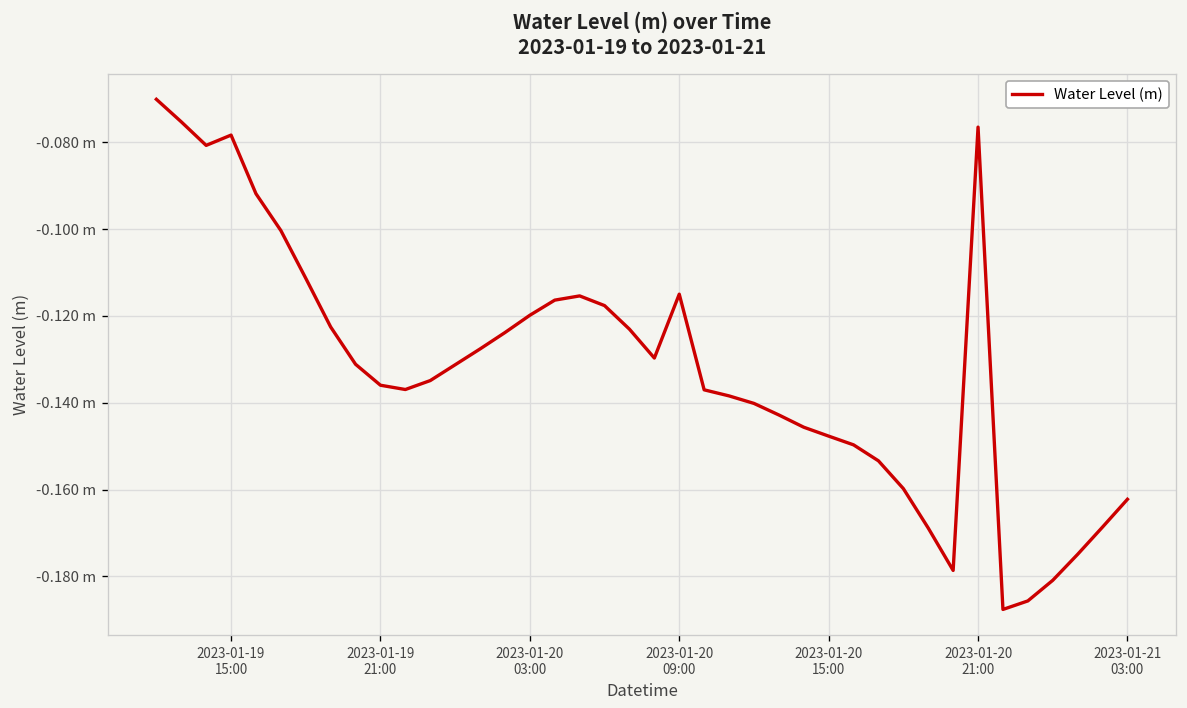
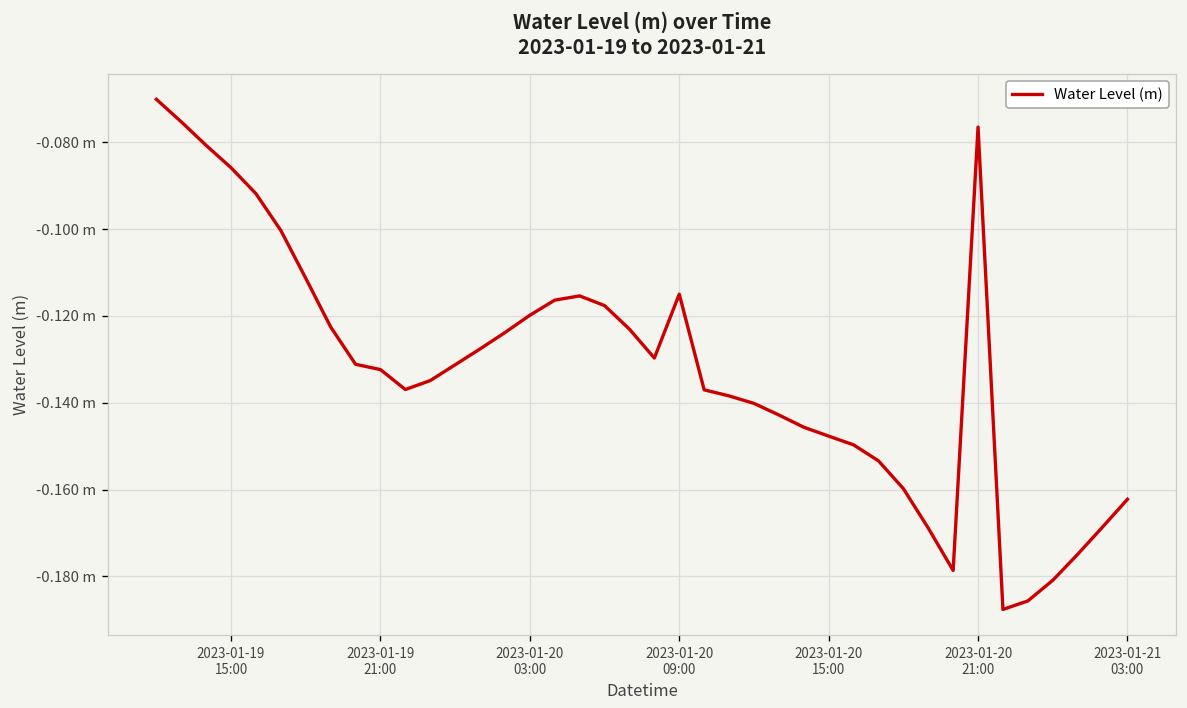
2023-01-19 15:00: -0.078 m -> -0.086 m
2023-01-19 21:00: -0.136 m -> -0.132 m
